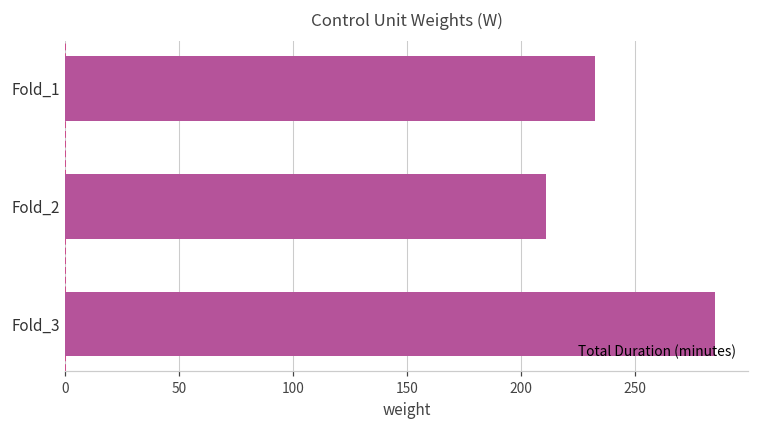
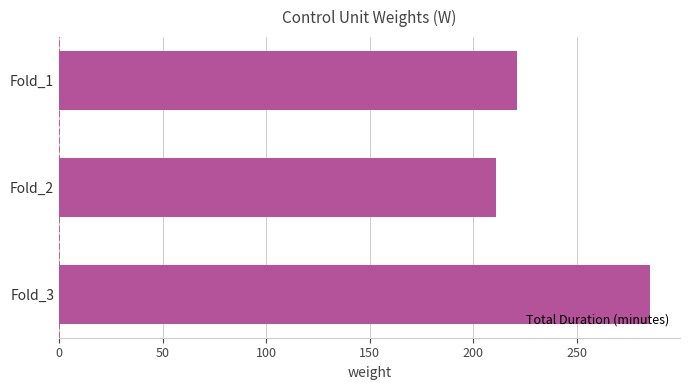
Fold_1: 232 -> 221
